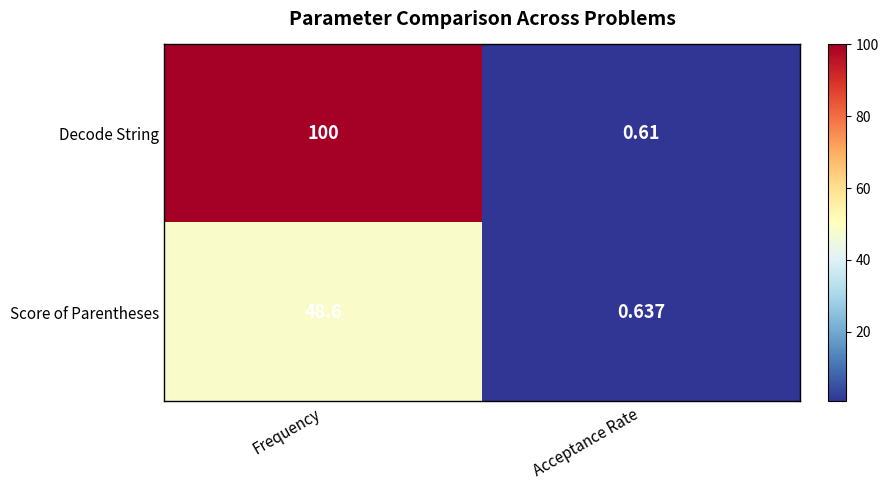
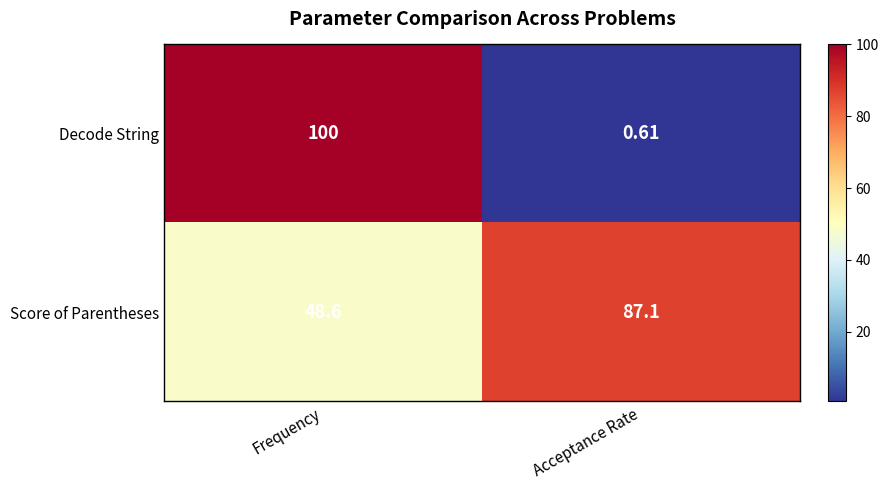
Score of Parentheses, Acceptance Rate: 0.637 -> 87.1
